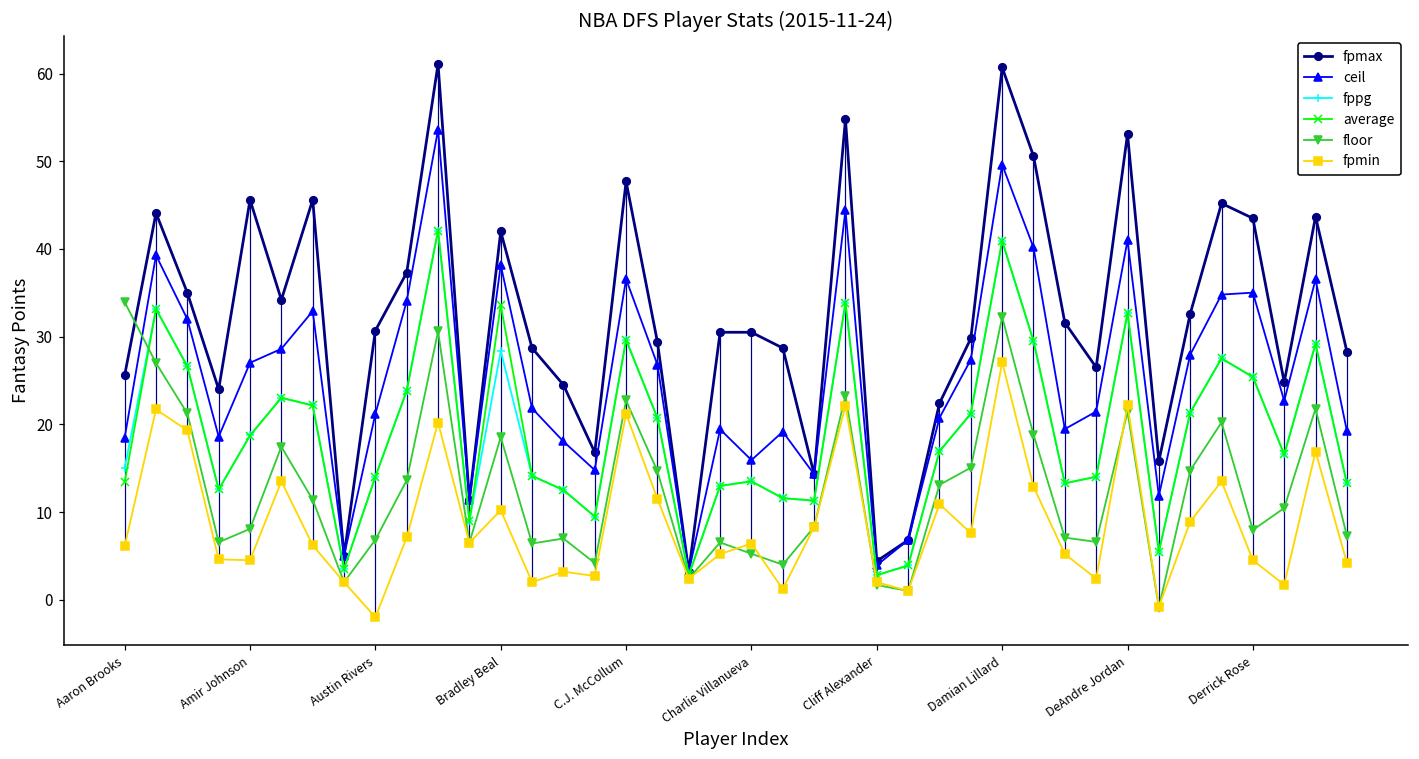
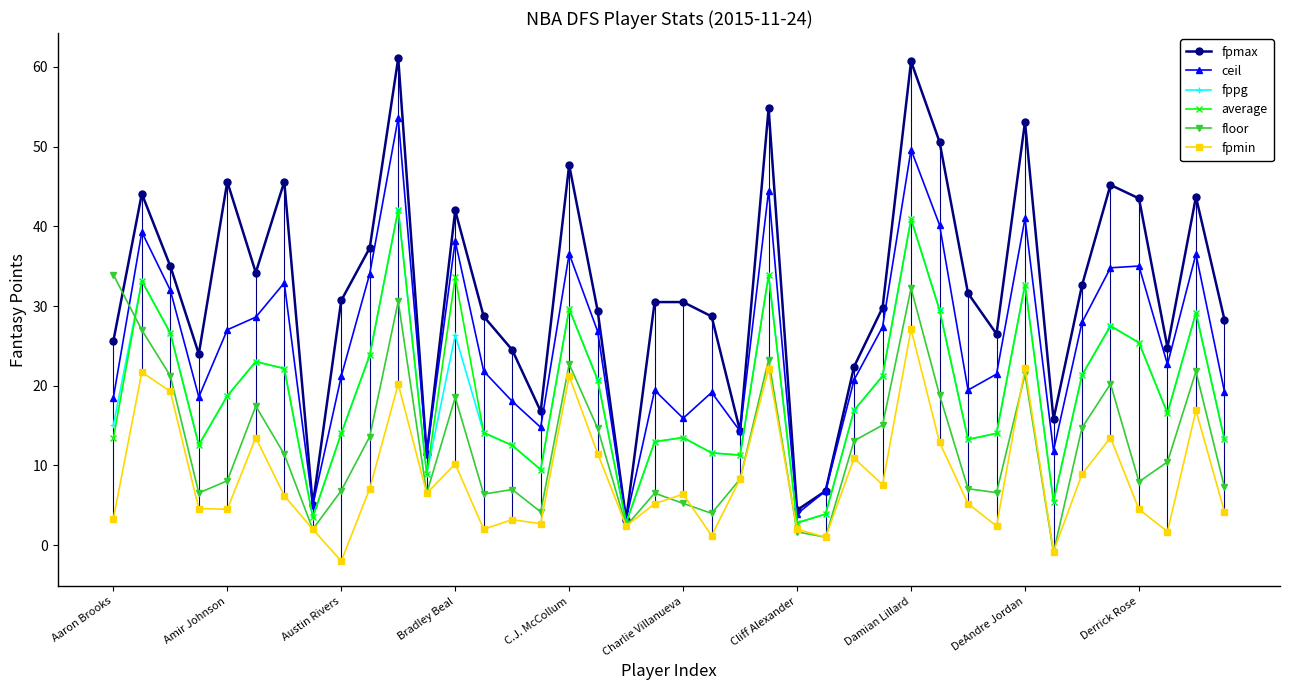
fpmin, Aaron Brooks: 6 -> 3
fppg, Bradley Beal: 28 -> 26
